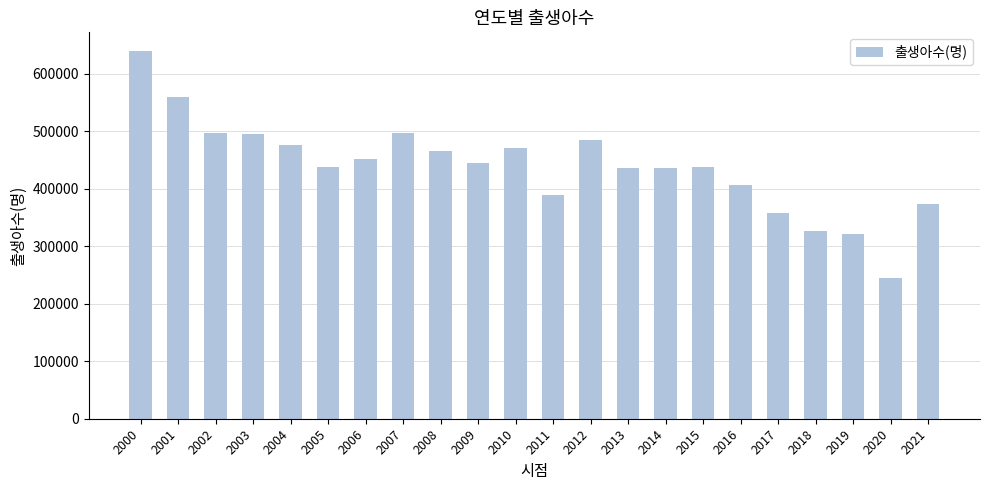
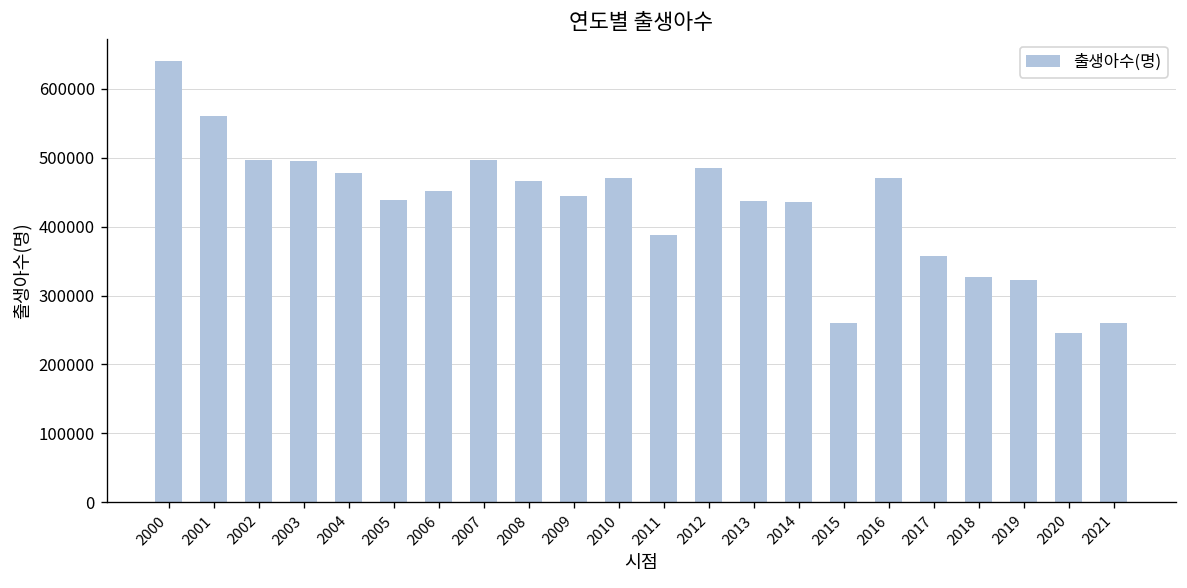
2015: 440000 -> 260000
2016: 410000 -> 470000
2021: 370000 -> 260000
